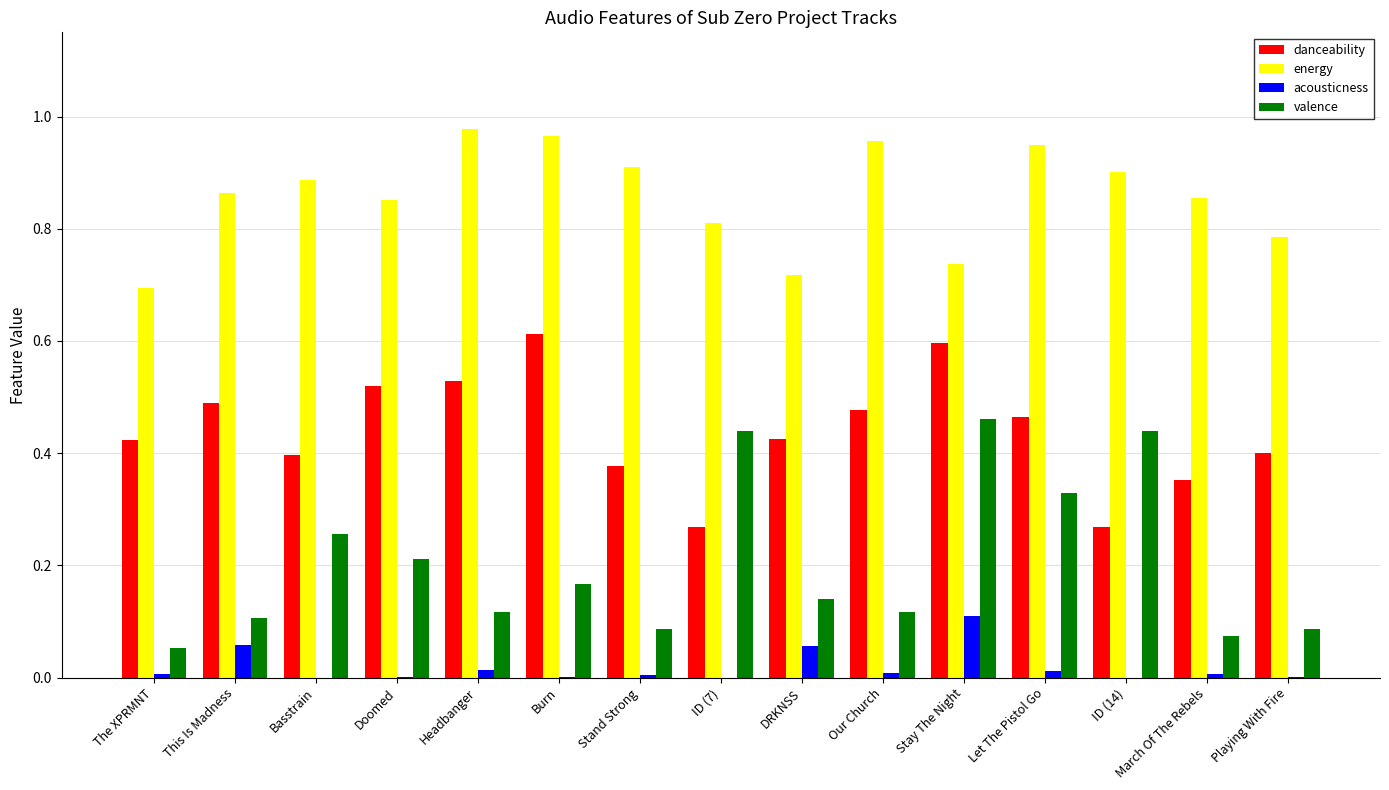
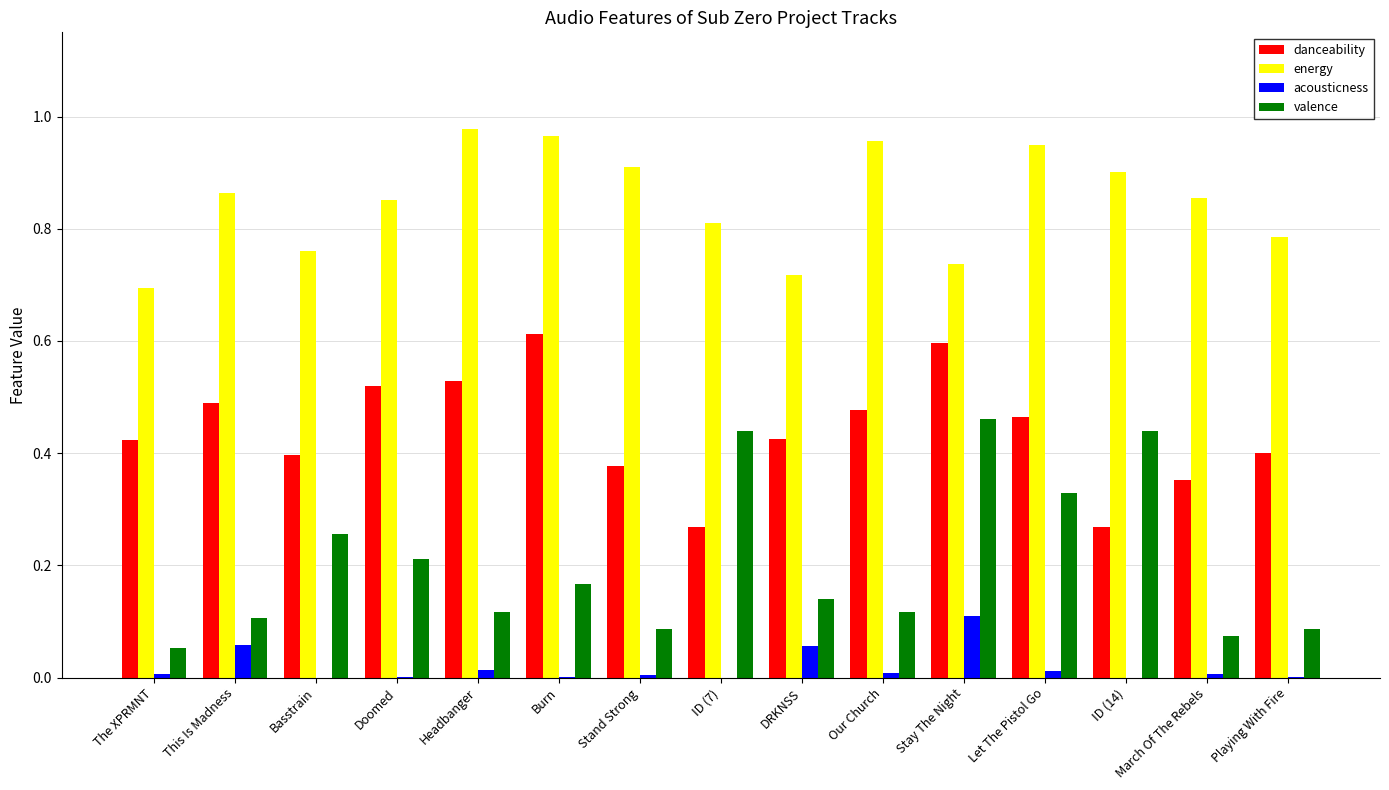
energy, Basstrain: 0.89 -> 0.76
